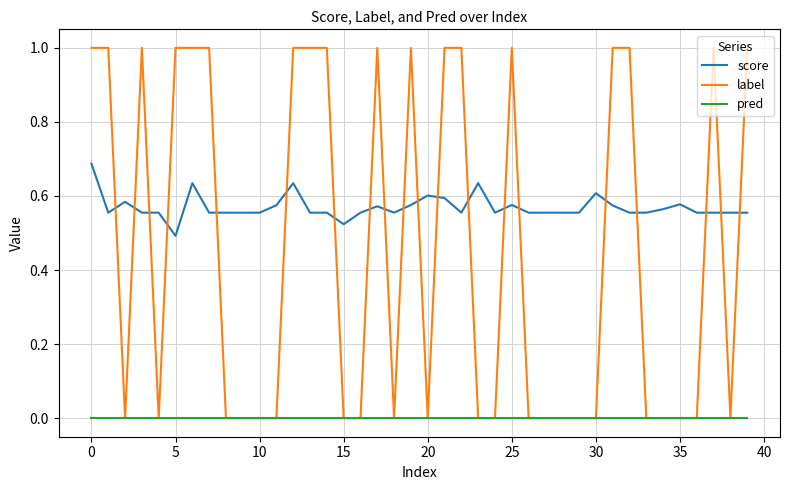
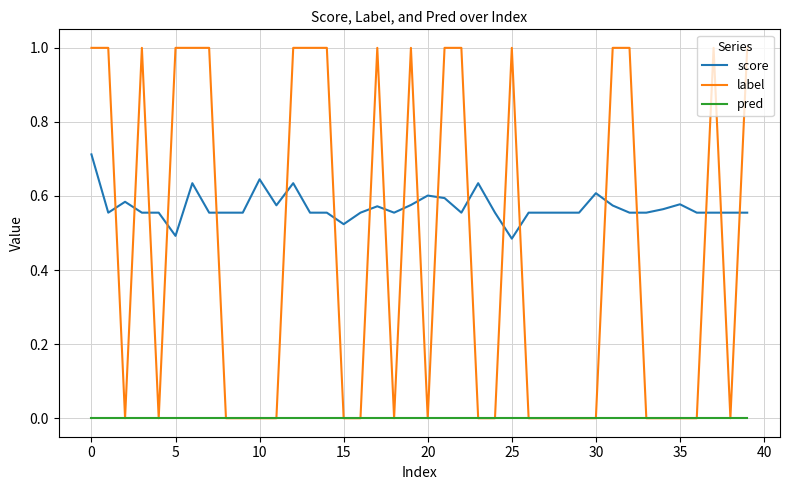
score, 0: 0.69 -> 0.71
score, 10: 0.55 -> 0.65
score, 25: 0.58 -> 0.48
